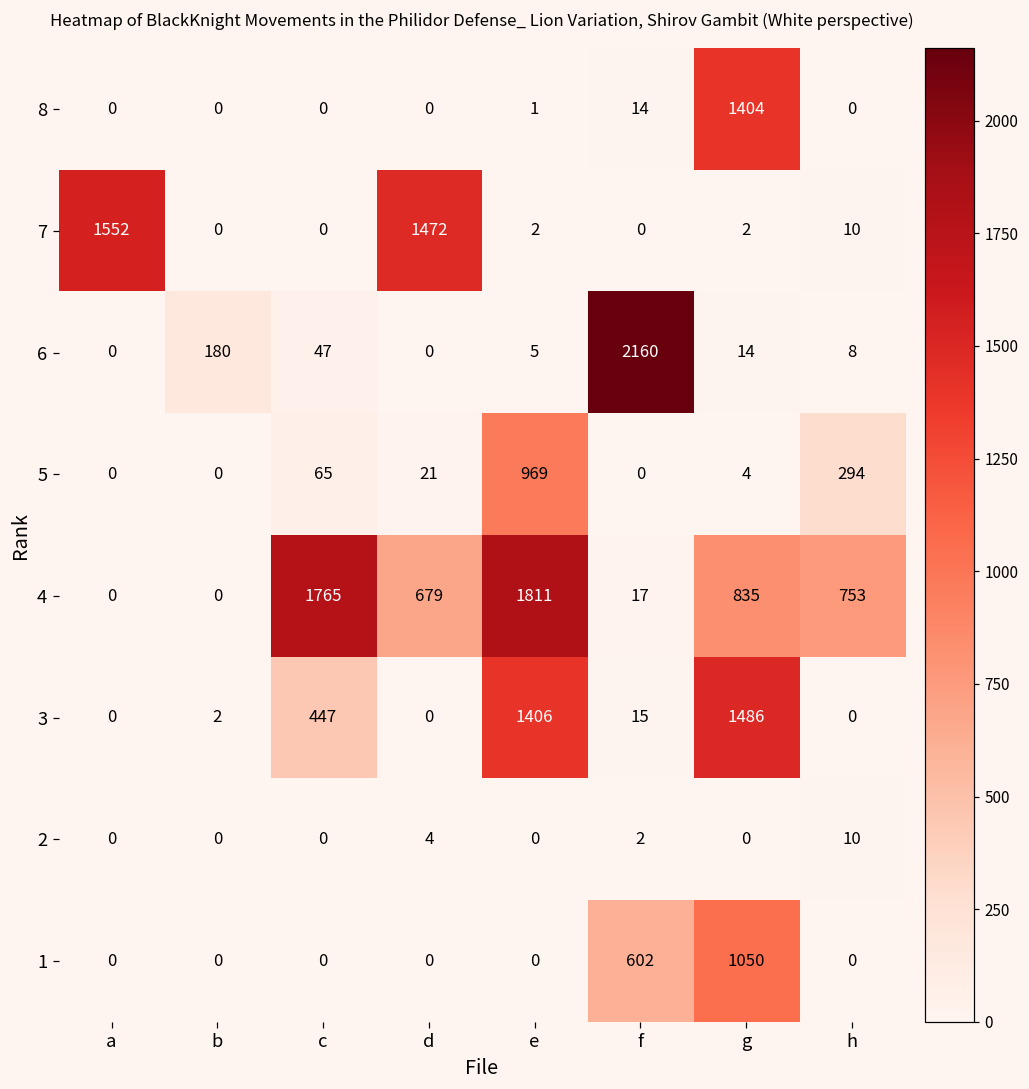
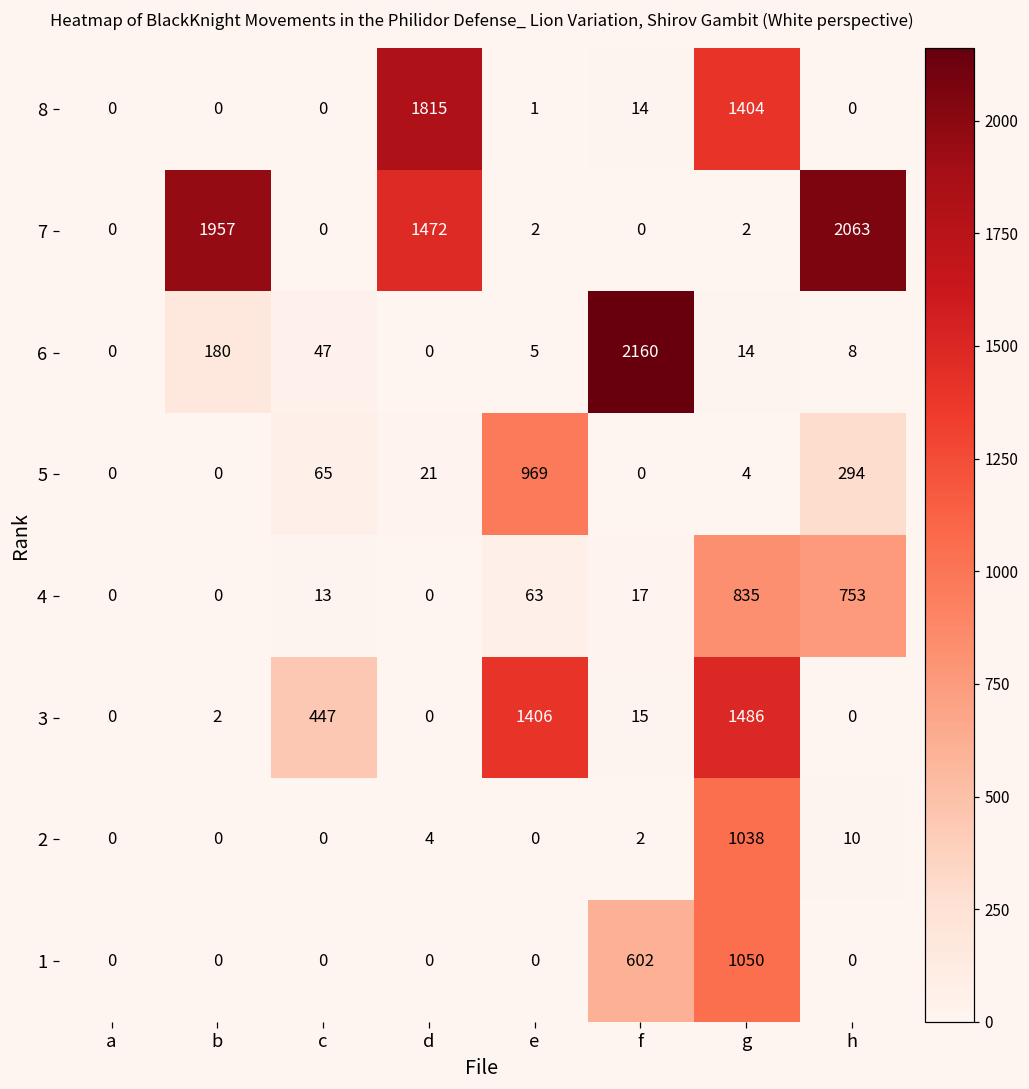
8, d: 0 -> 1815
7, a: 1552 -> 0
7, b: 0 -> 1957
7, h: 10 -> 2063
4, c: 1765 -> 13
4, d: 679 -> 0
4, e: 1811 -> 63
2, g: 0 -> 1038
